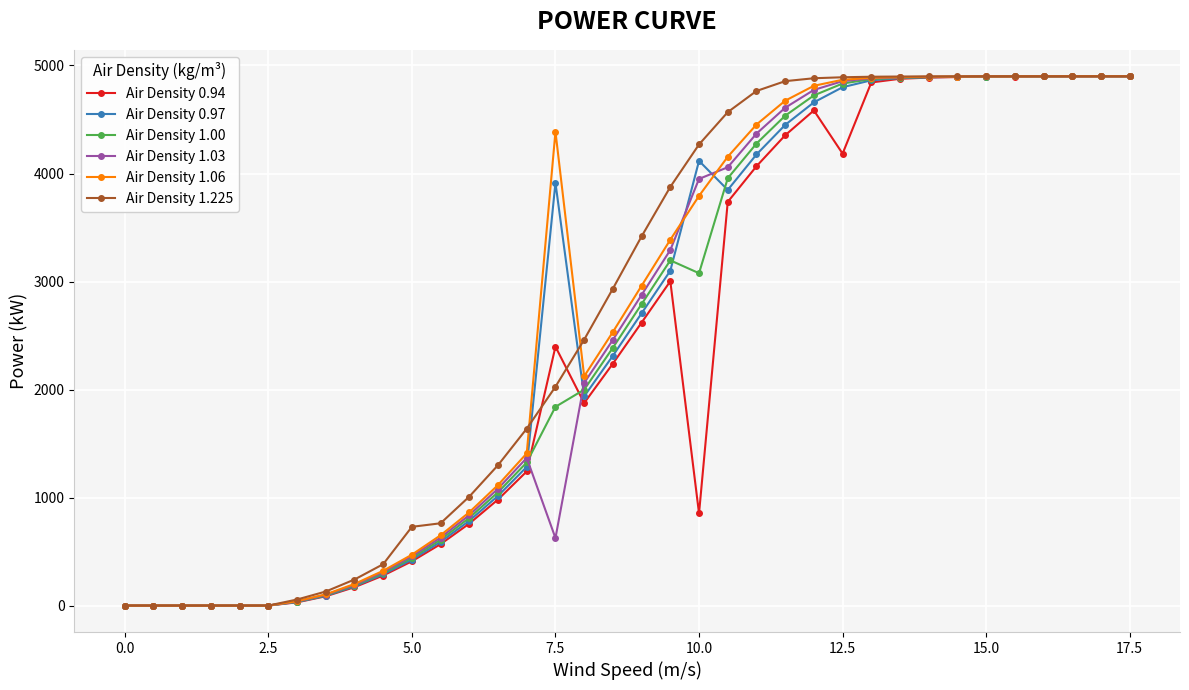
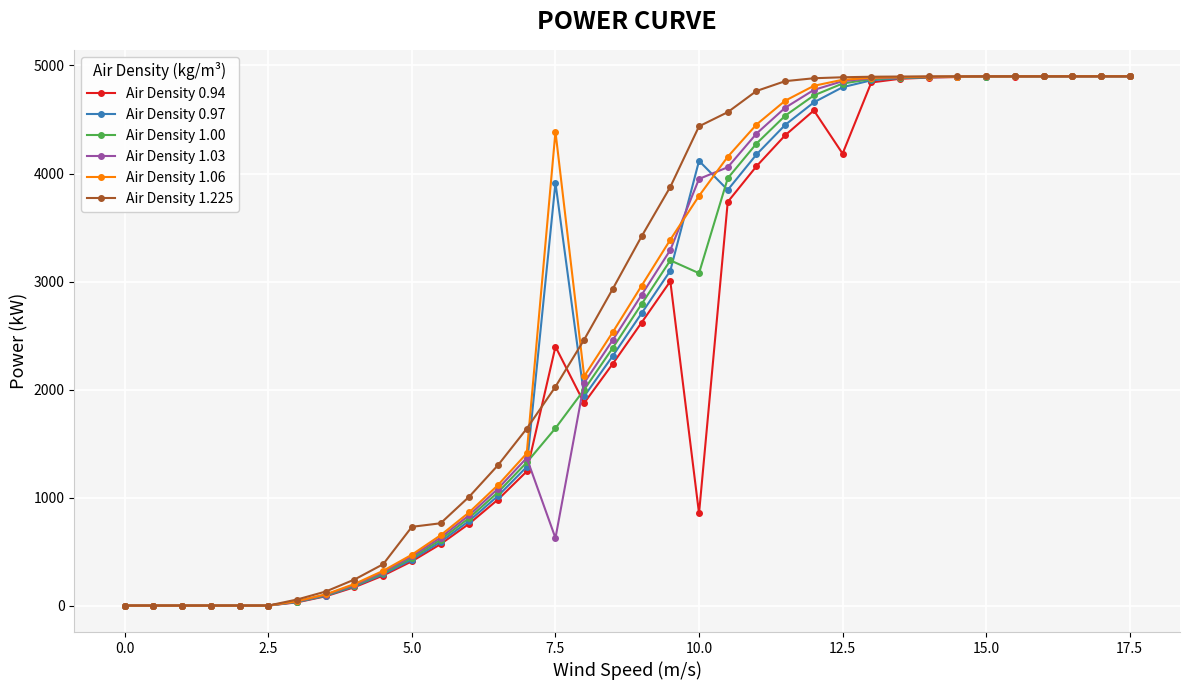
Air Density 1.00, 7.5: 1840 -> 1640
Air Density 1.225, 10.0: 4270 -> 4440
